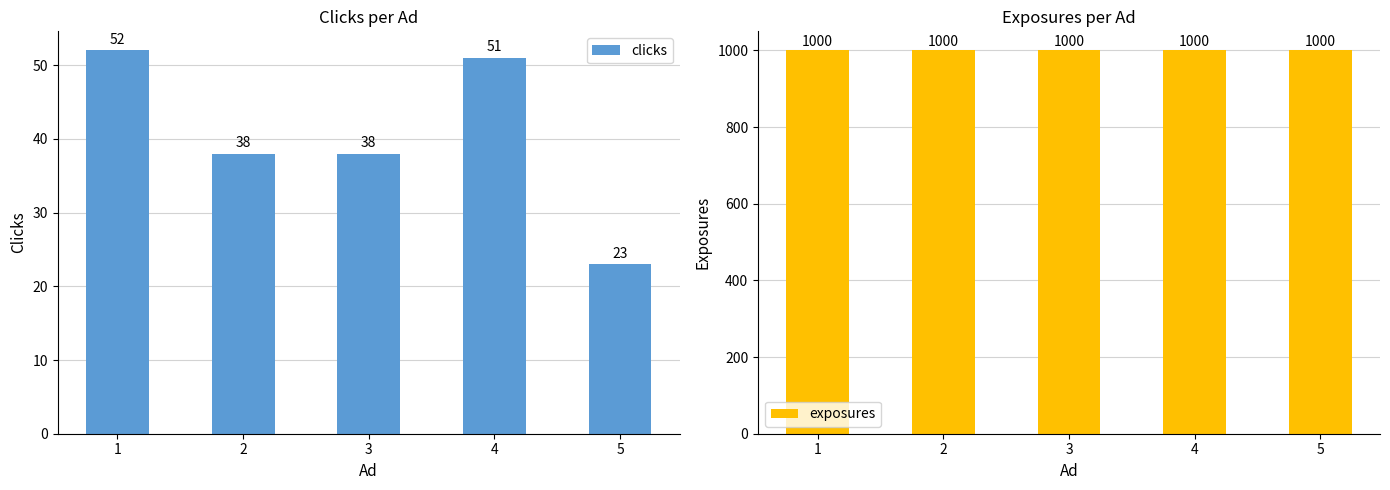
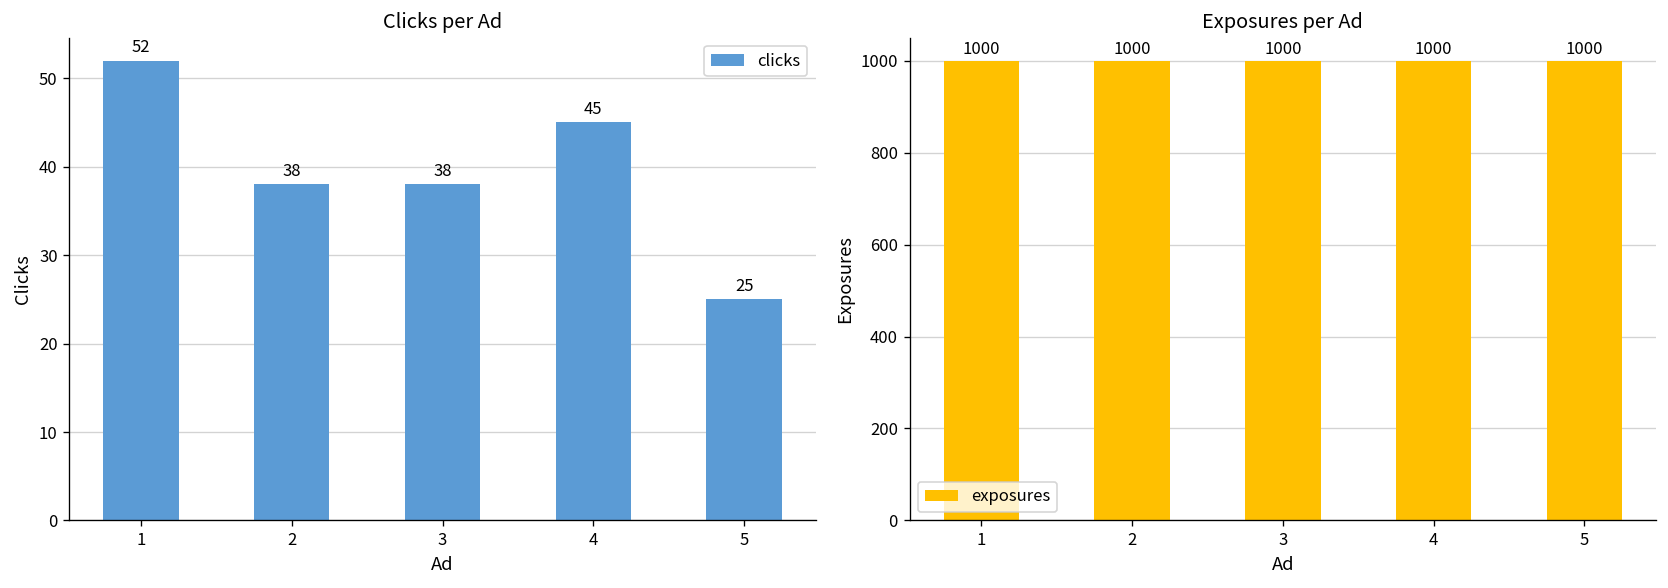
Clicks per Ad, 4: 51 -> 45
Clicks per Ad, 5: 23 -> 25
